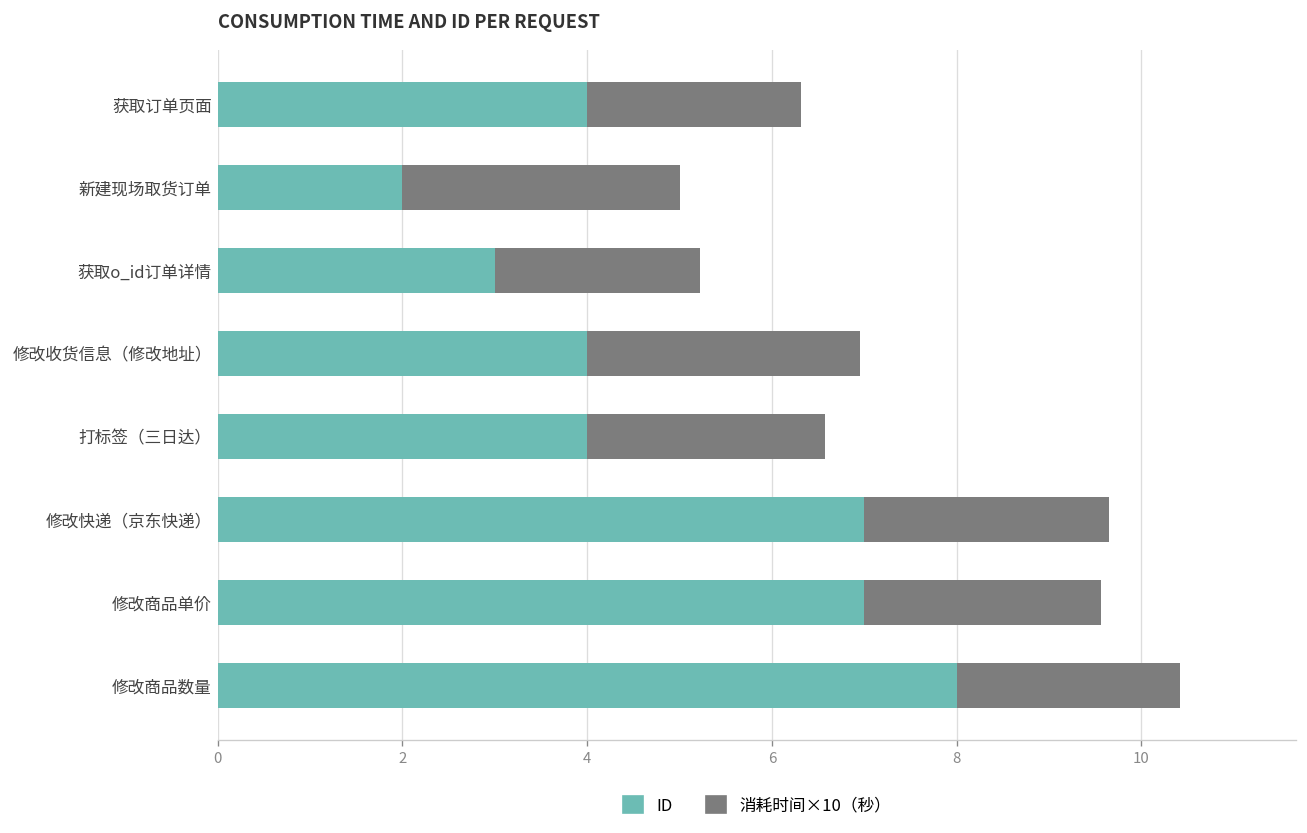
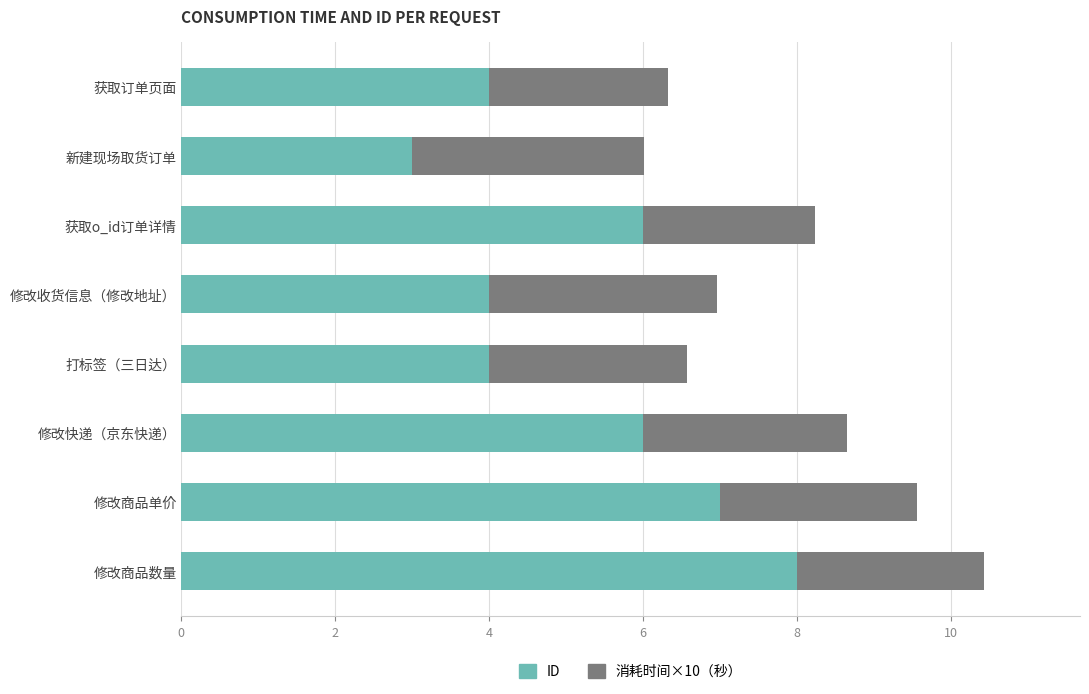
ID, 新建现场取货订单: 2 -> 3
ID, 获取o_id订单详情: 3 -> 6
ID, 修改快递（京东快递）: 7 -> 6
